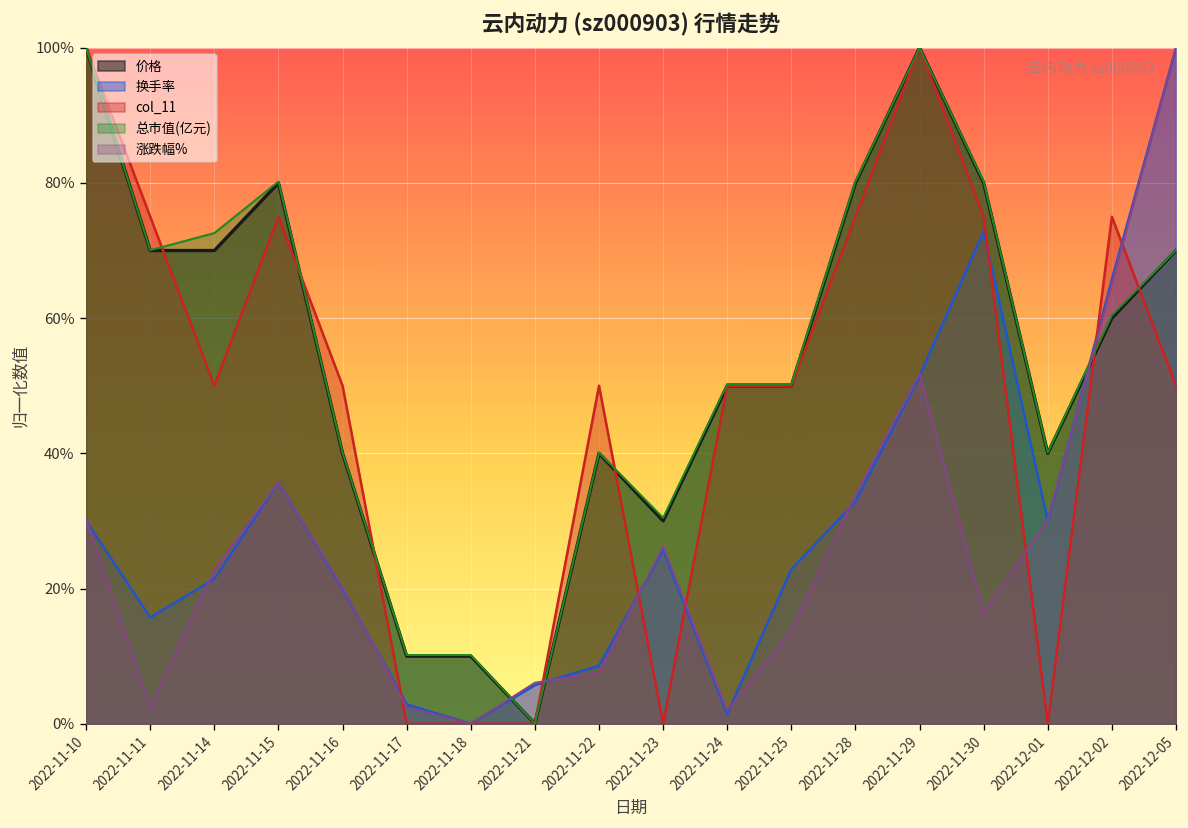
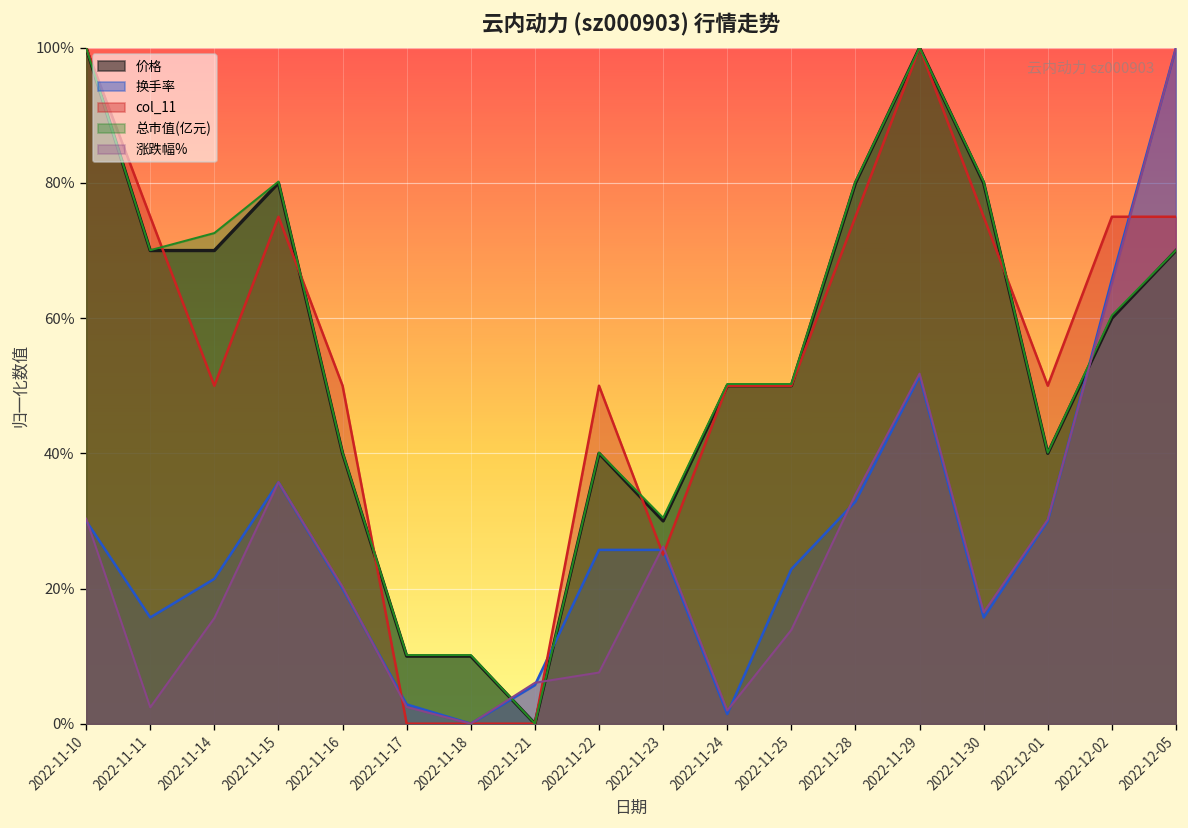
涨跌幅%, 2022-11-14: 23% -> 16%
换手率, 2022-11-22: 9% -> 26%
col_11, 2022-11-23: 0% -> 25%
换手率, 2022-11-30: 73% -> 16%
col_11, 2022-12-01: 0% -> 50%
col_11, 2022-12-05: 50% -> 75%
